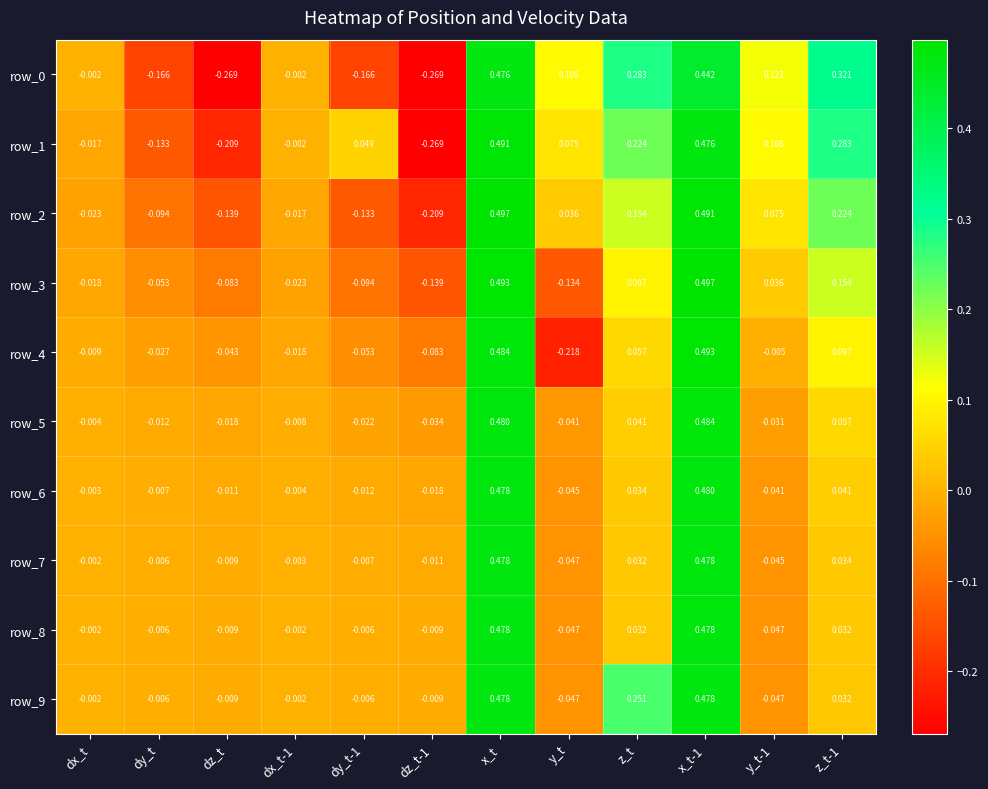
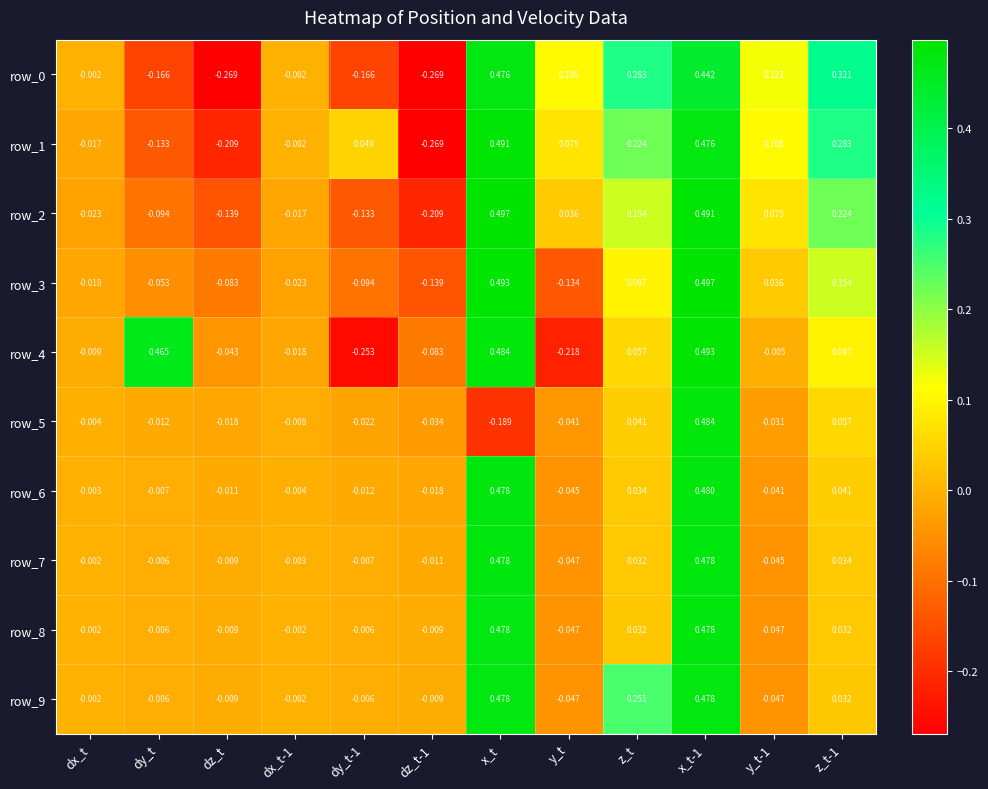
row_4, dy_t: -0.027 -> 0.465
row_4, dy_t-1: -0.053 -> -0.253
row_5, x_t: 0.480 -> -0.189
